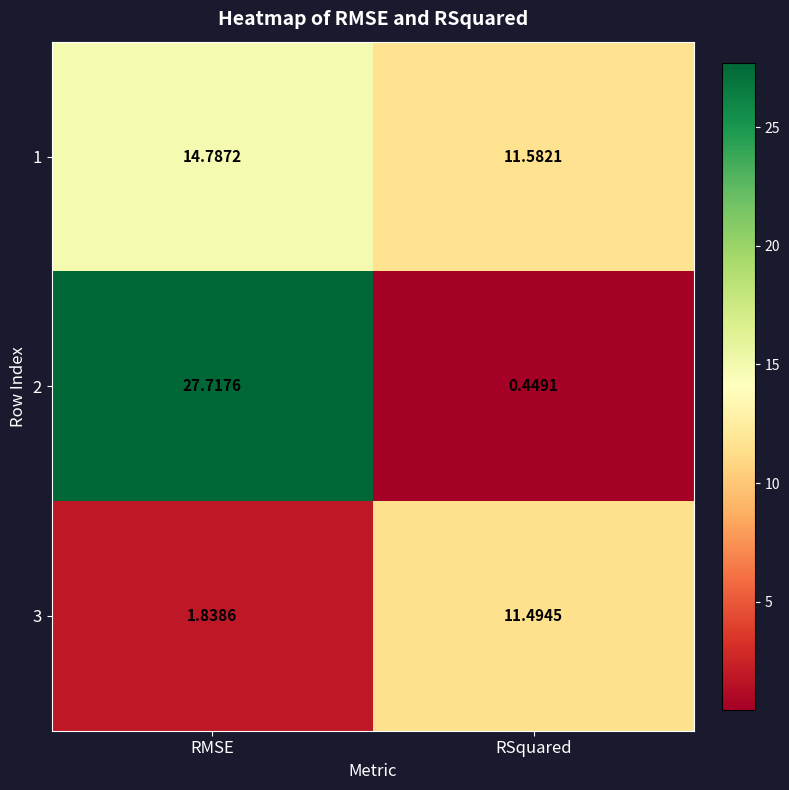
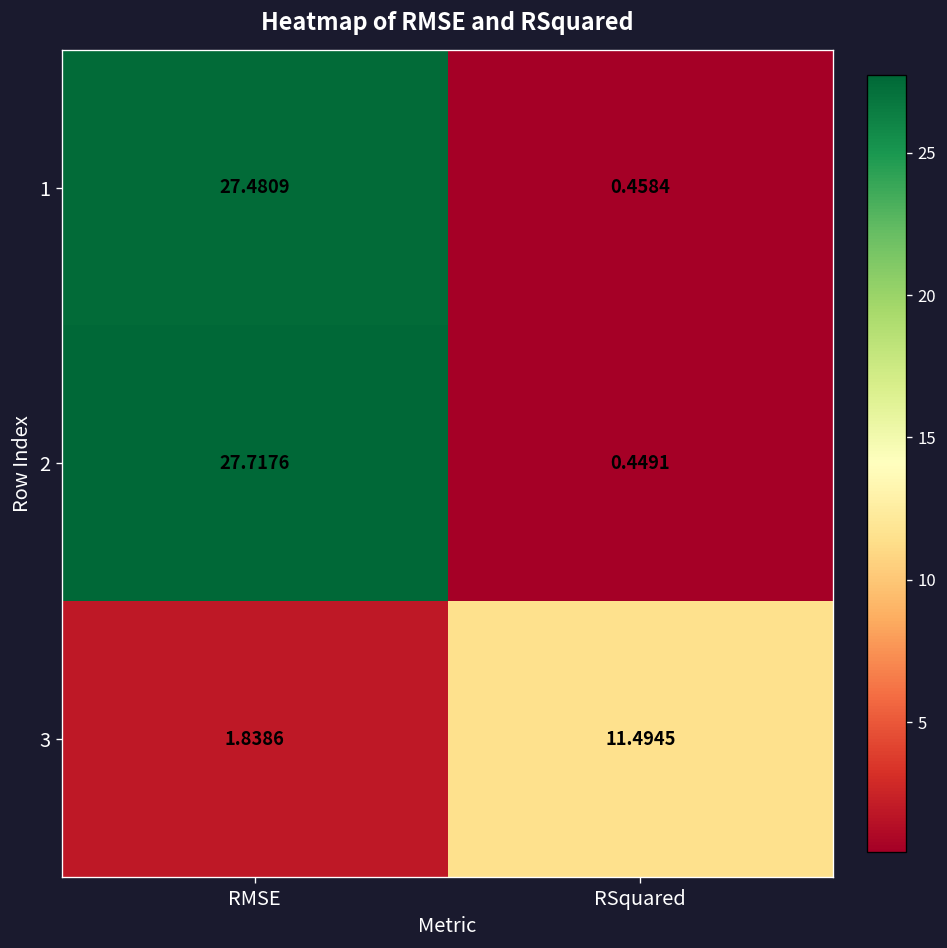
1, RMSE: 14.7872 -> 27.4809
1, RSquared: 11.5821 -> 0.4584
